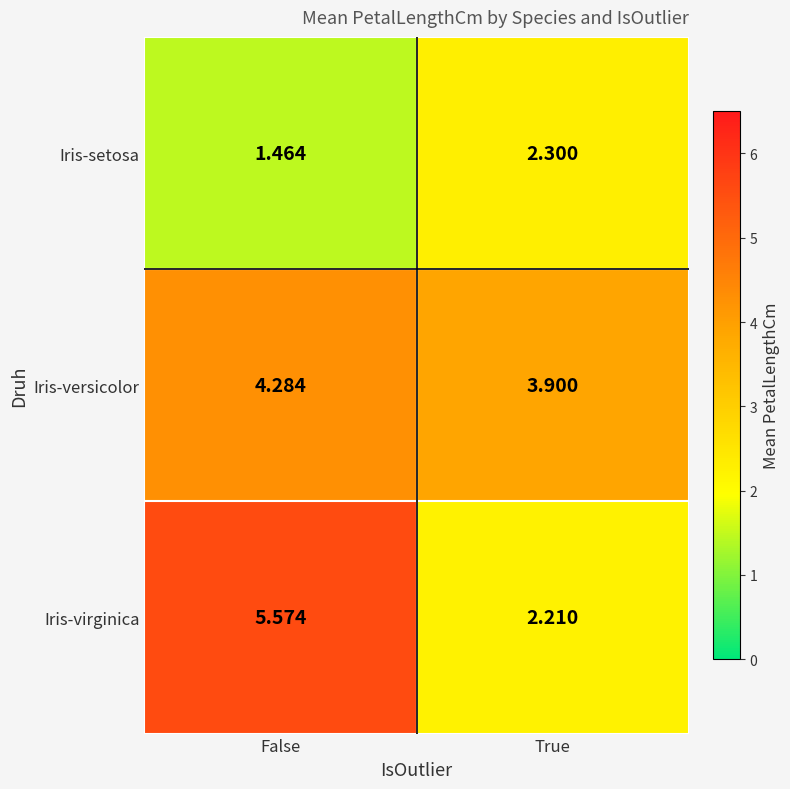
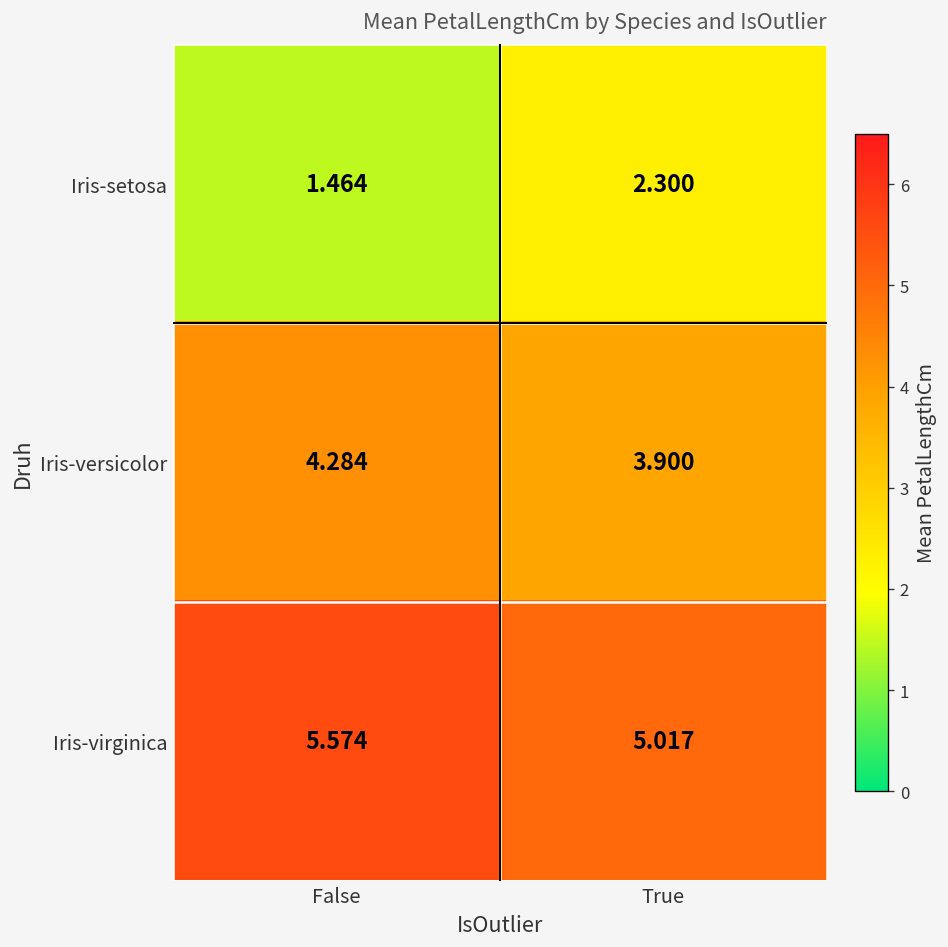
Iris-virginica, True: 2.210 -> 5.017
